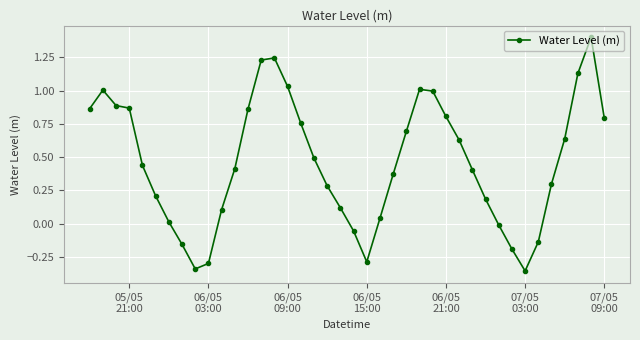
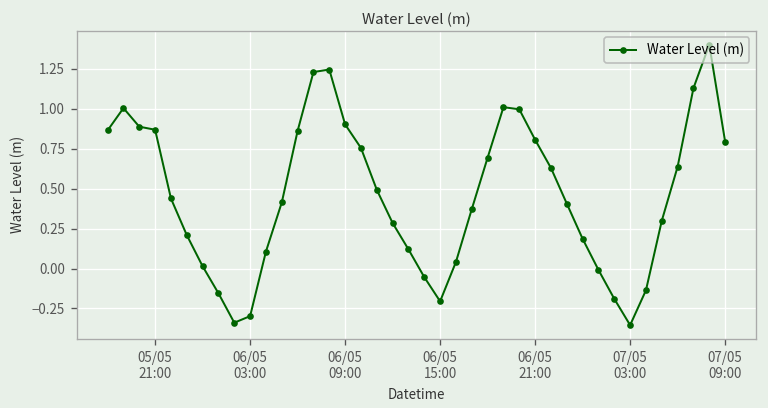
06/05 09:00: 1.03 -> 0.90
06/05 15:00: -0.29 -> -0.21
